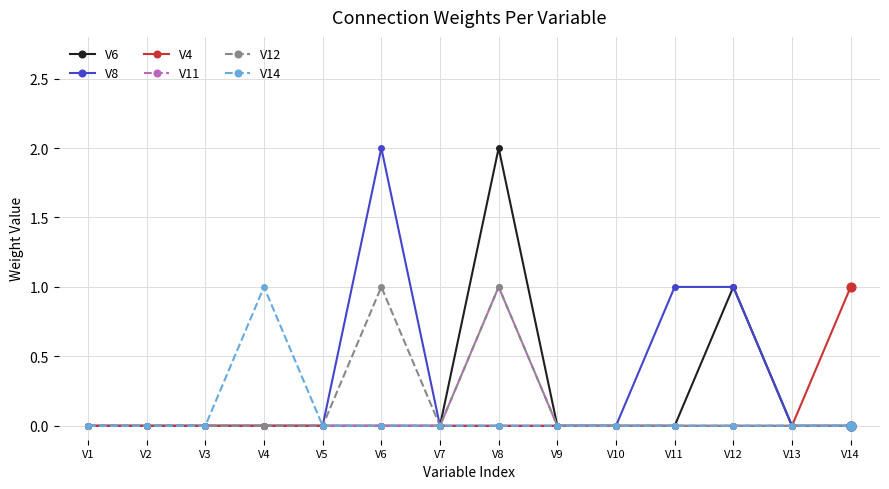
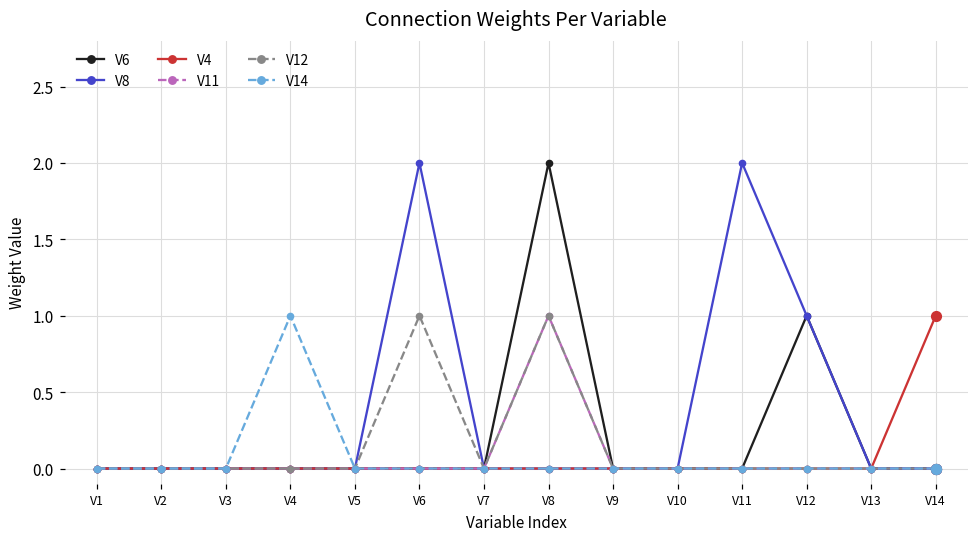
V8, V11: 1 -> 2
